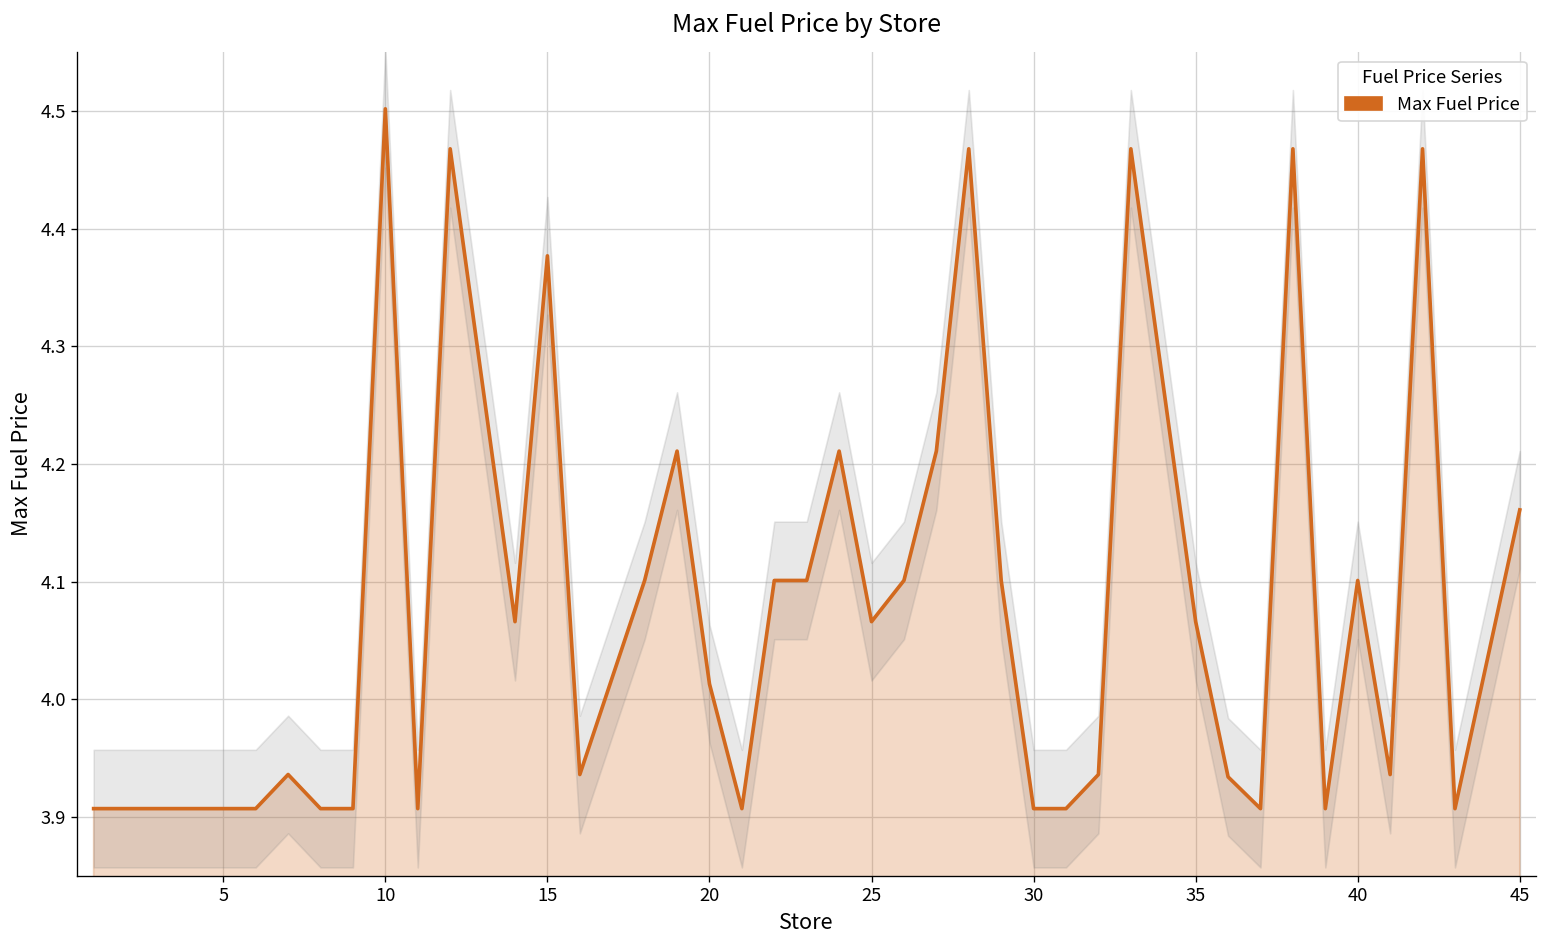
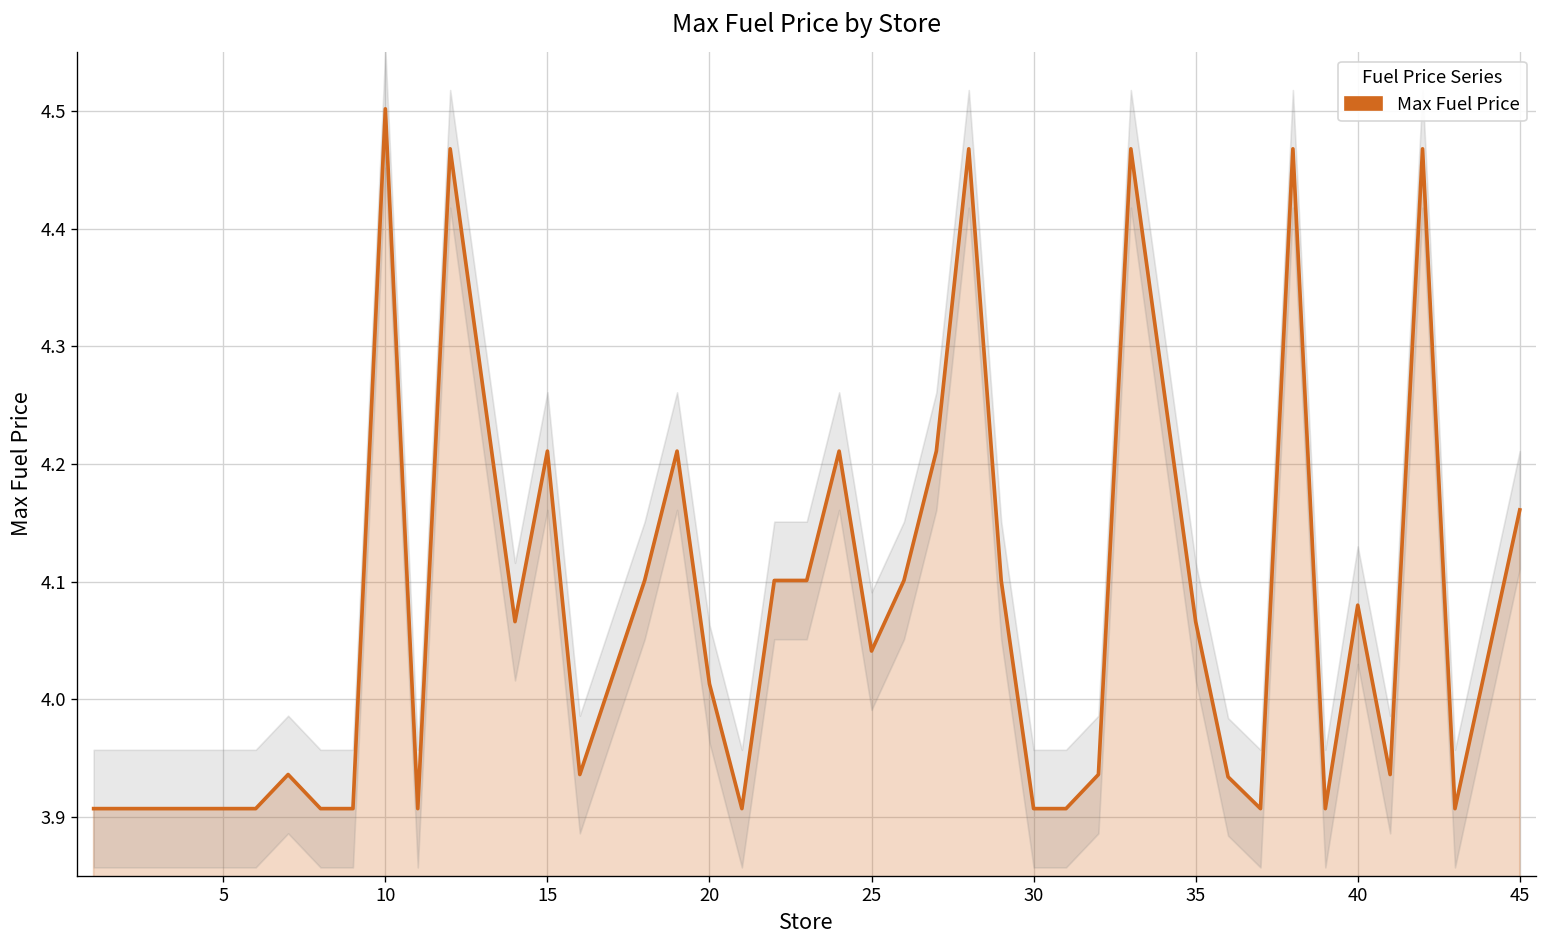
Max Fuel Price, 15: 4.38 -> 4.21
Max Fuel Price, 25: 4.07 -> 4.04
Max Fuel Price, 40: 4.10 -> 4.08
